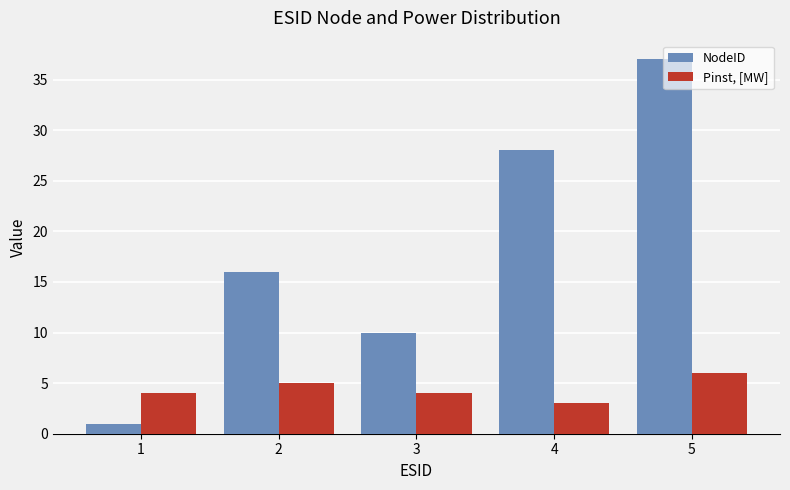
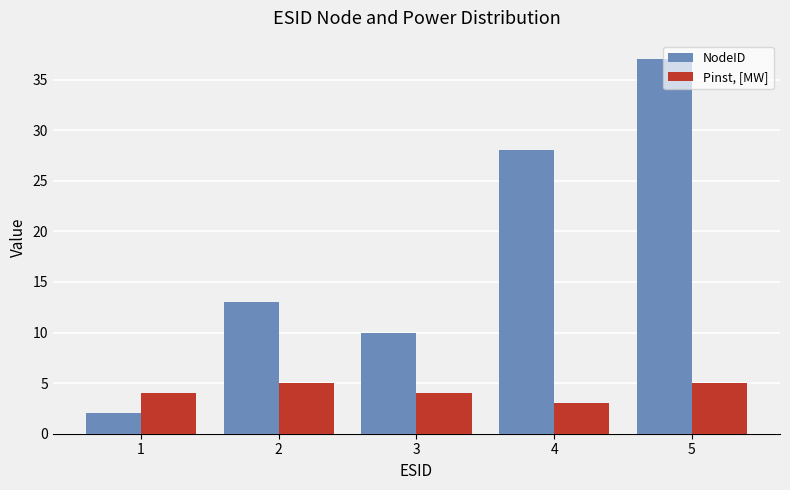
NodeID, 1: 1 -> 2
NodeID, 2: 16 -> 13
Pinst, [MW], 5: 6 -> 5
